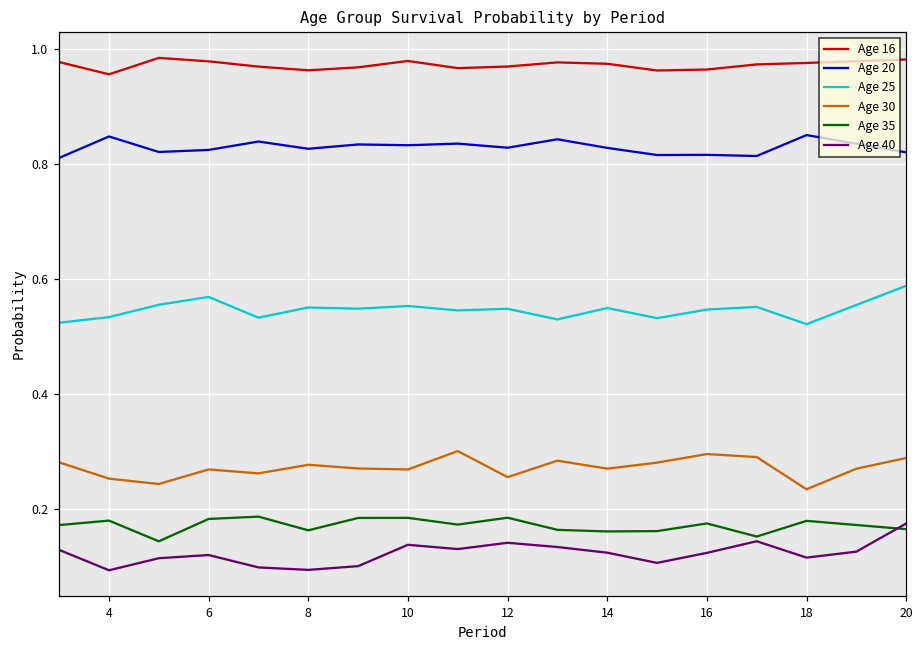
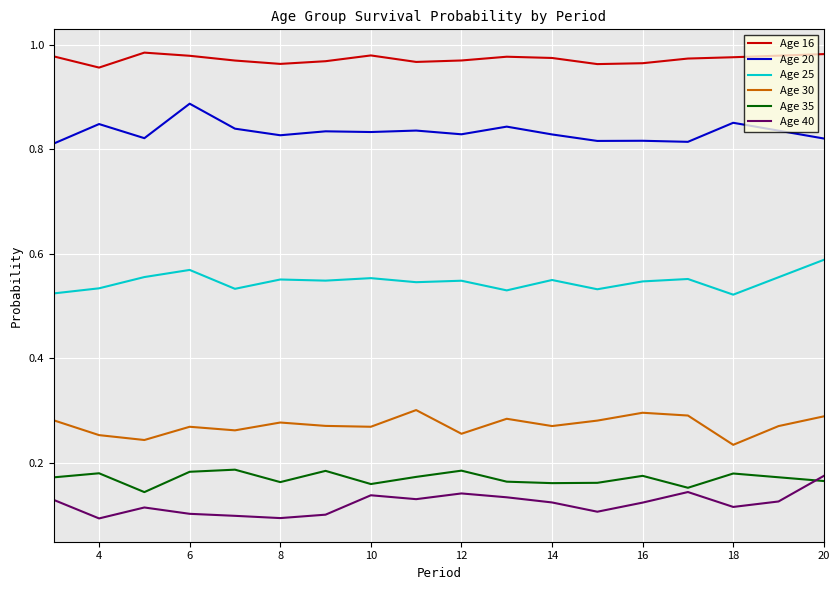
Age 20, 6: 0.82 -> 0.89
Age 40, 6: 0.12 -> 0.10
Age 35, 10: 0.19 -> 0.16
